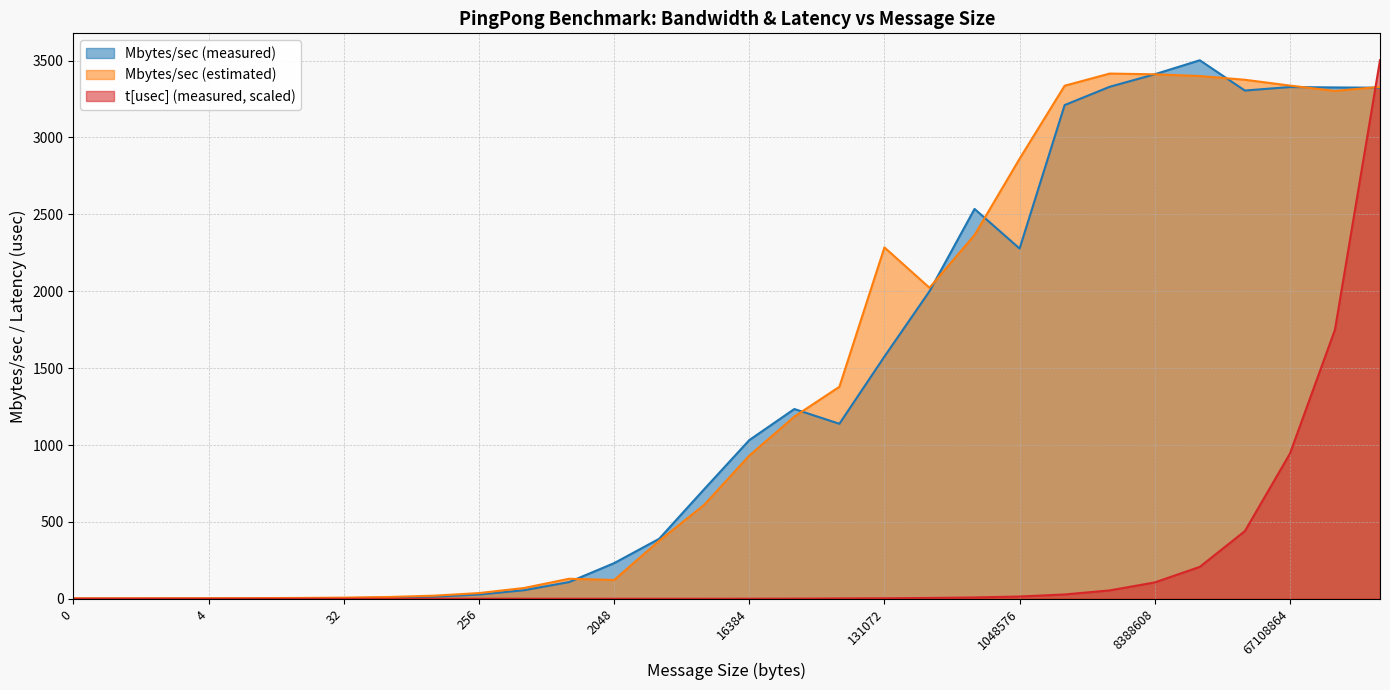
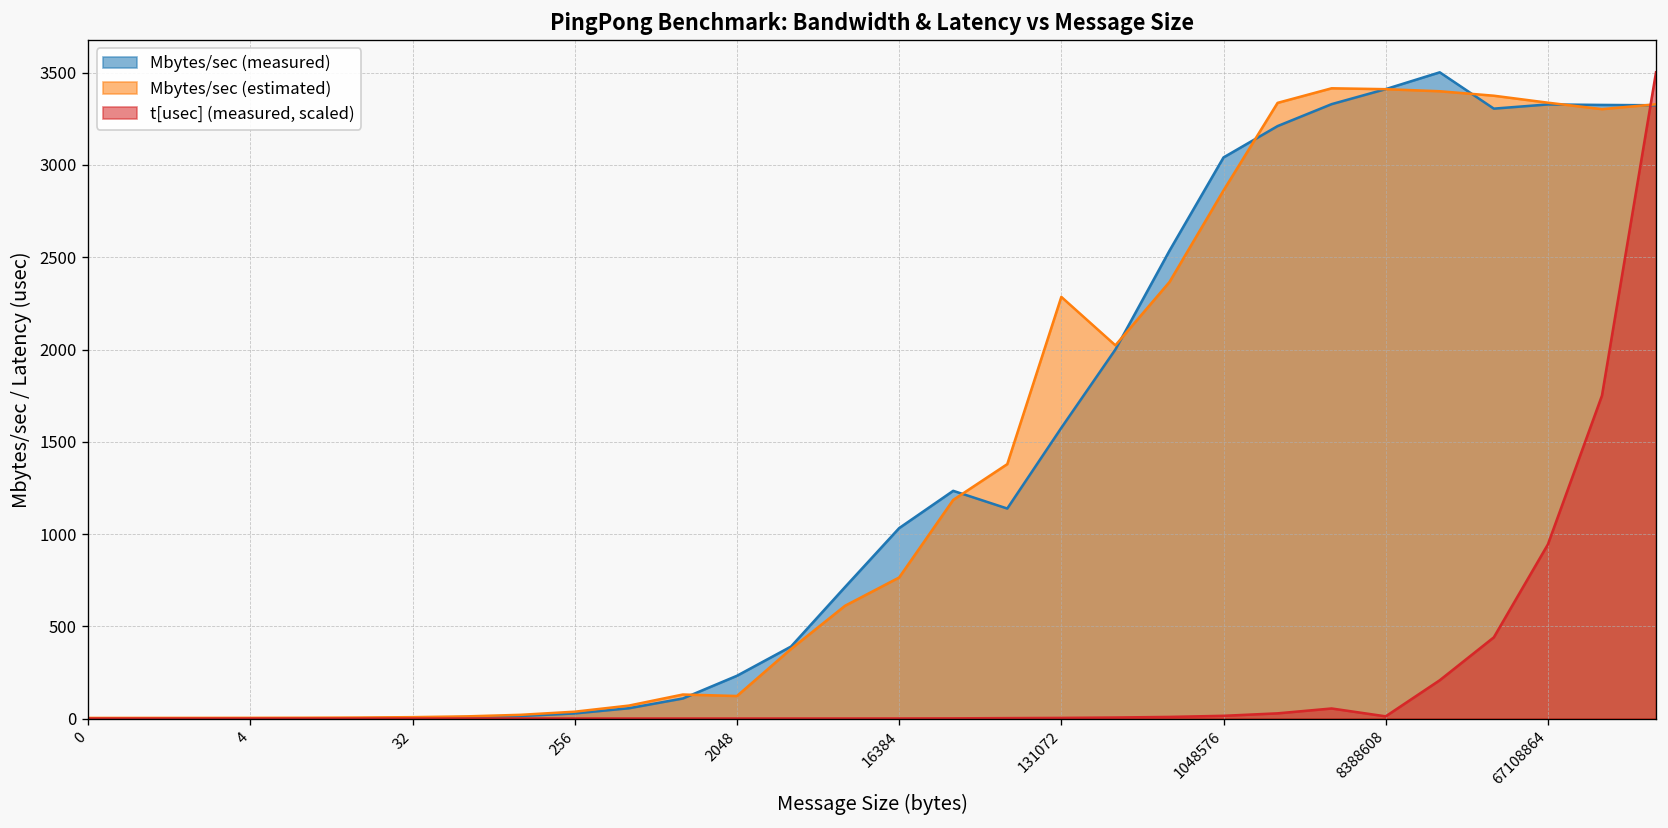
Mbytes/sec (estimated), 16384: 930 -> 760
Mbytes/sec (measured), 1048576: 2280 -> 3040
t[usec] (measured, scaled), 8388608: 110 -> 10
